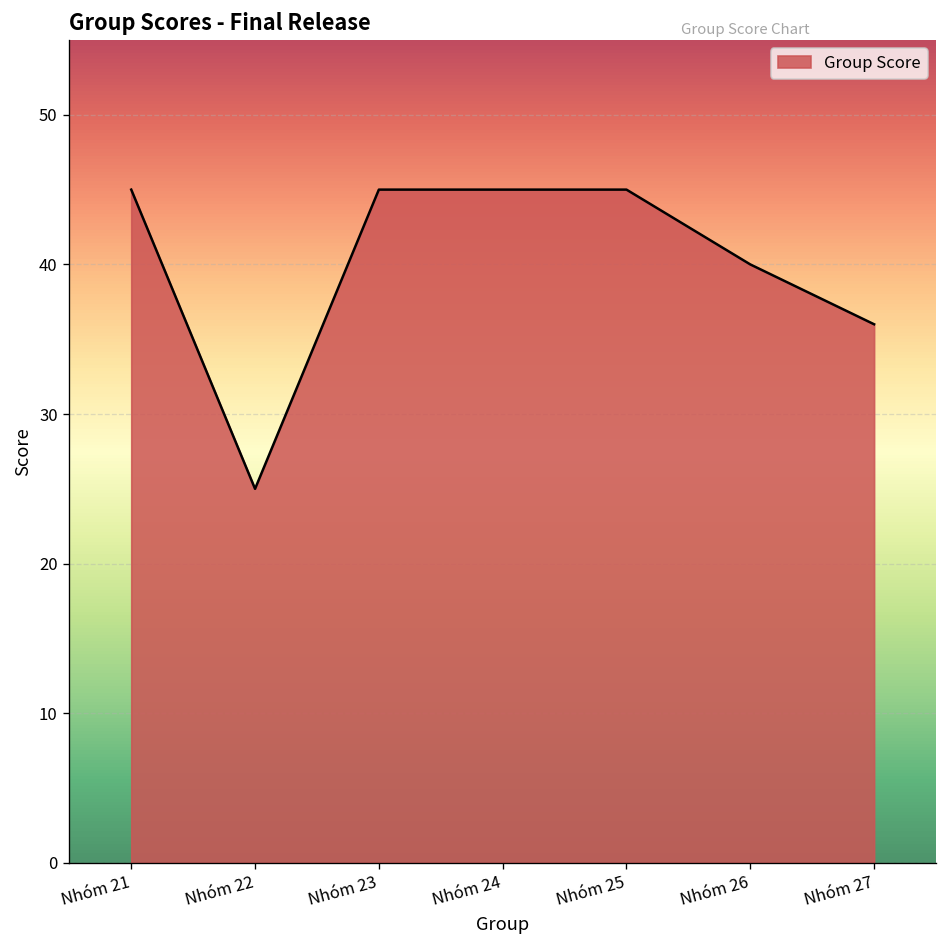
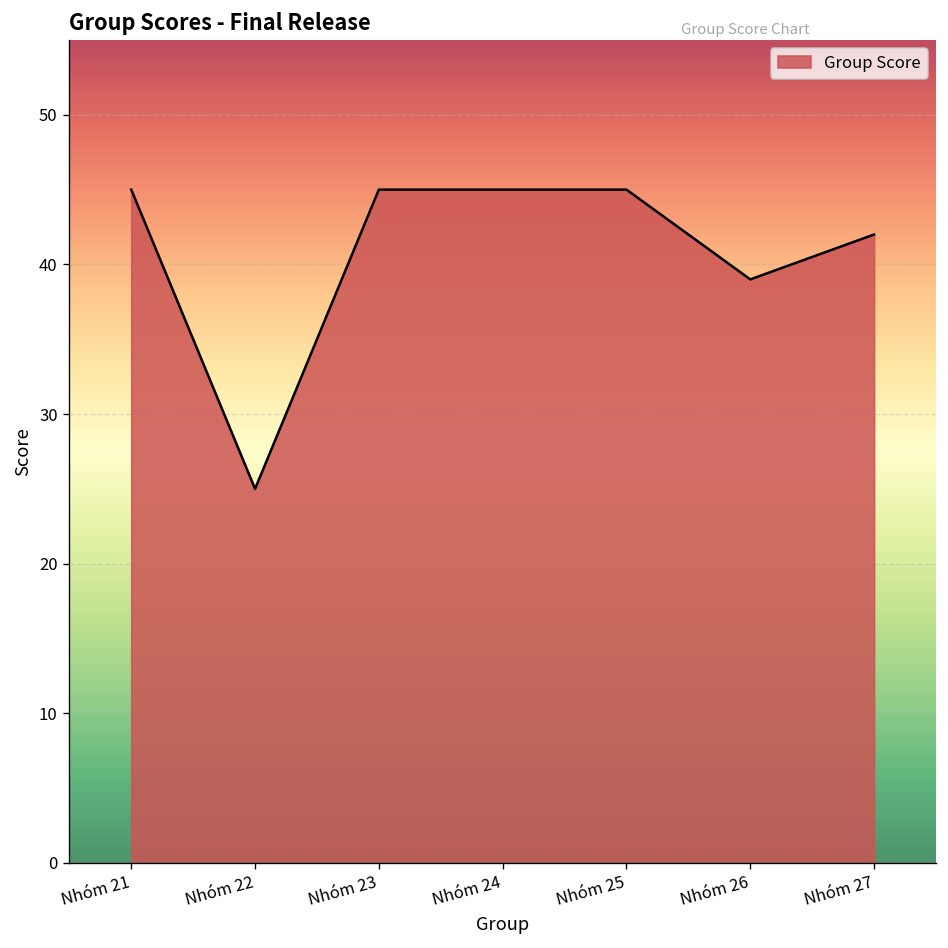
Nhóm 26: 40 -> 39
Nhóm 27: 36 -> 42
